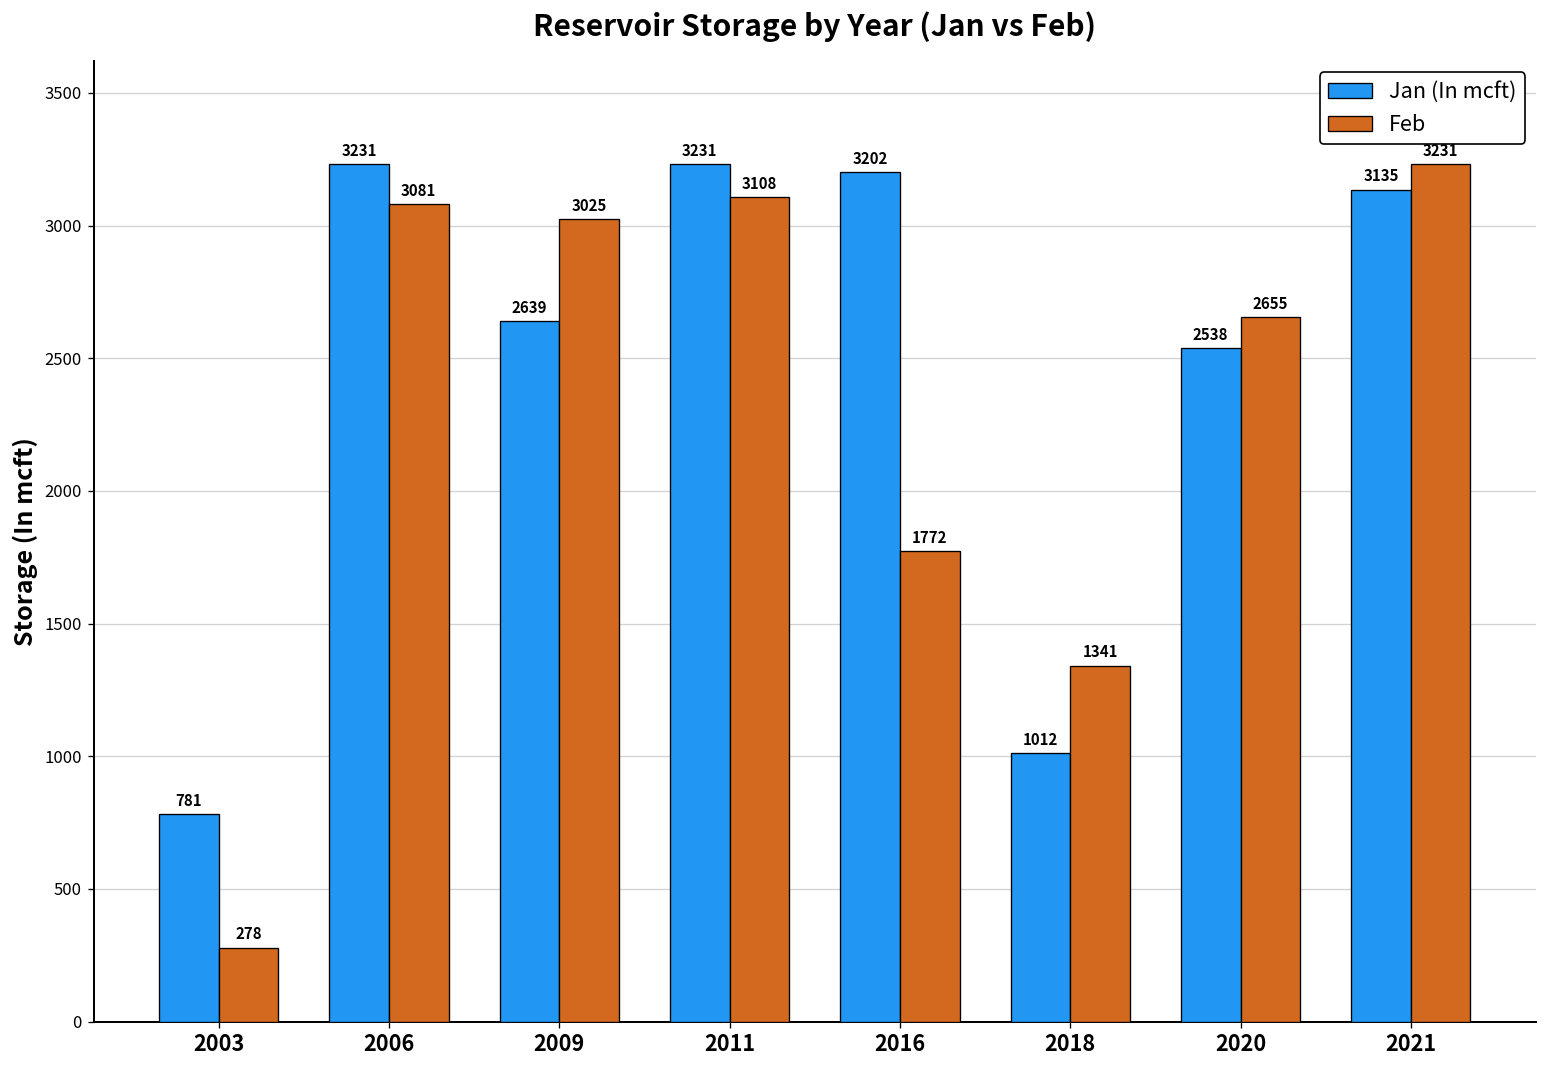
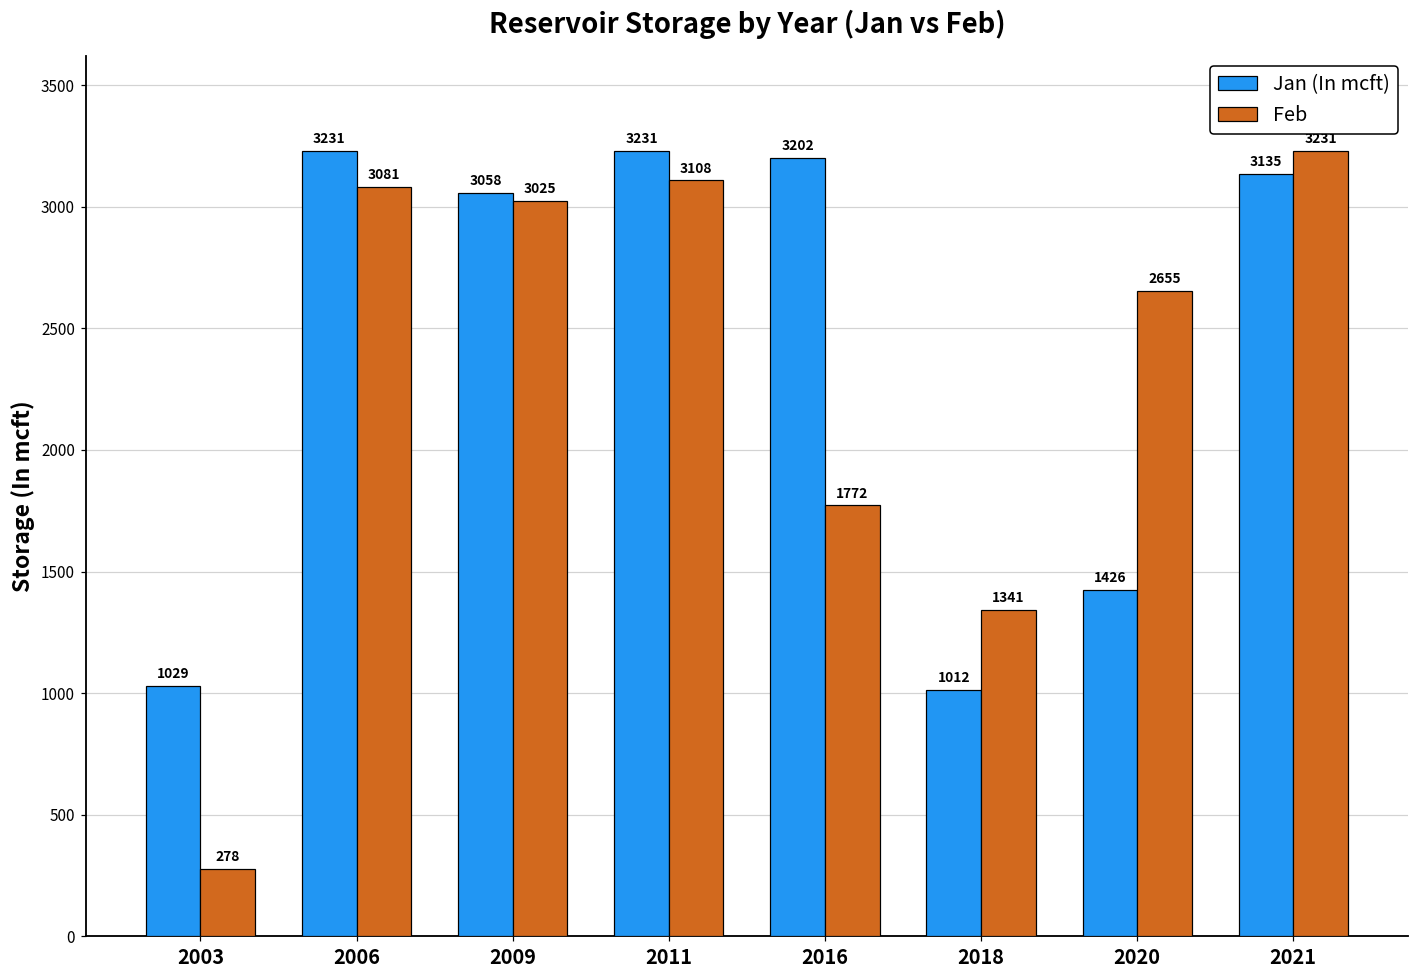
Jan (In mcft), 2003: 781 -> 1029
Jan (In mcft), 2009: 2639 -> 3058
Jan (In mcft), 2020: 2538 -> 1426
